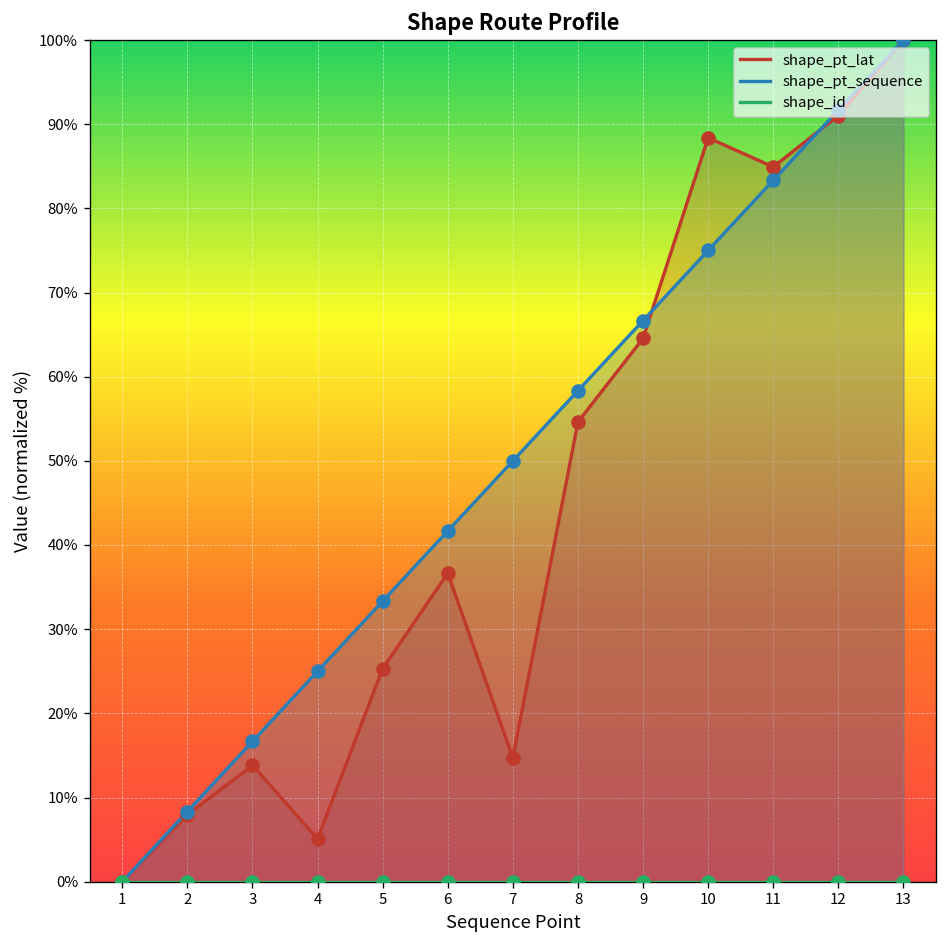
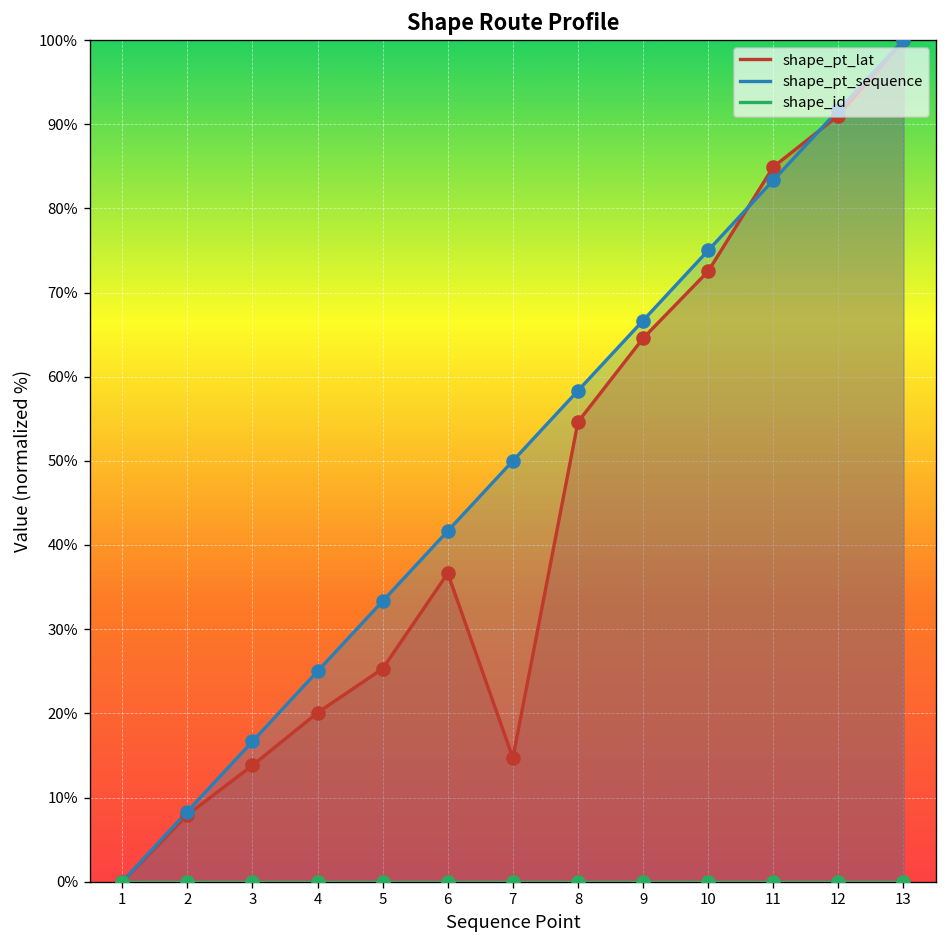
shape_pt_lat, 4: 5% -> 20%
shape_pt_lat, 10: 88% -> 73%
